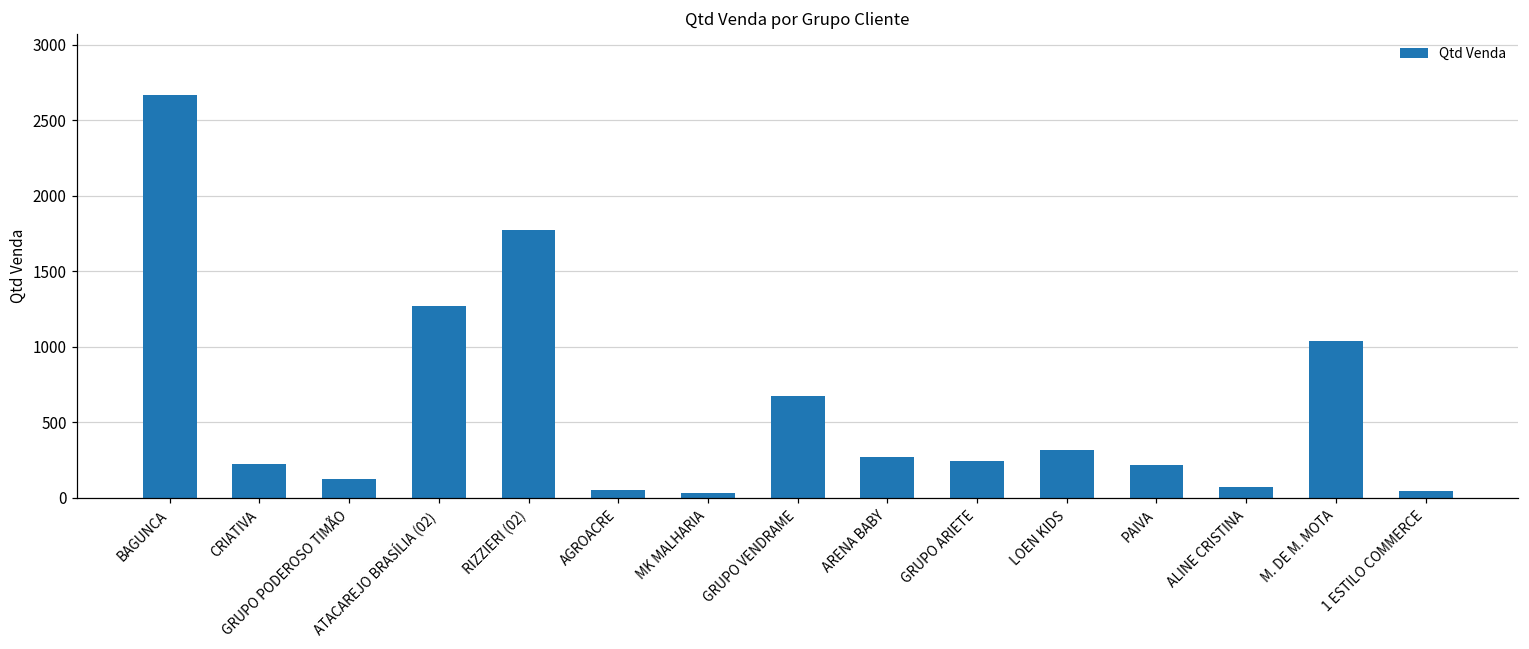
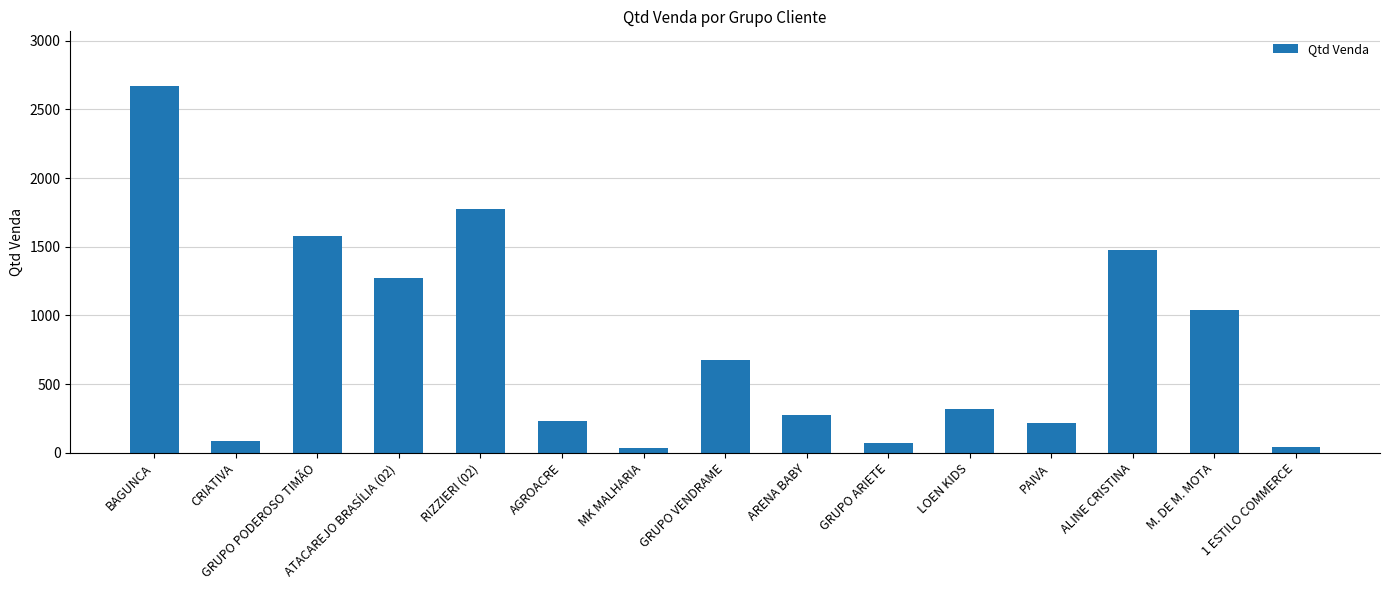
CRIATIVA: 230 -> 90
GRUPO PODEROSO TIMÃO: 130 -> 1580
AGROACRE: 60 -> 230
GRUPO ARIETE: 240 -> 70
ALINE CRISTINA: 70 -> 1480
